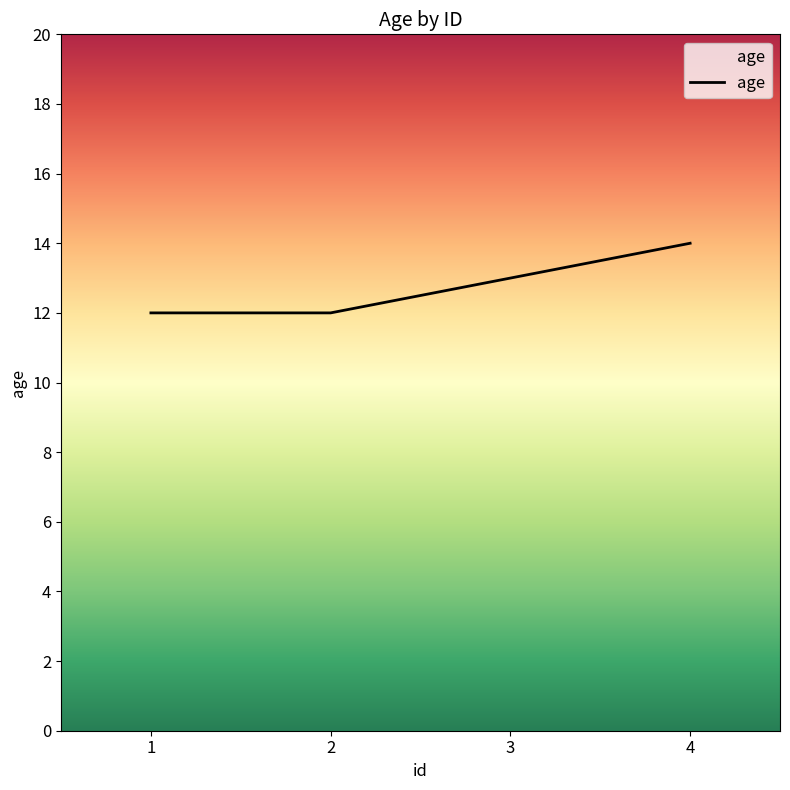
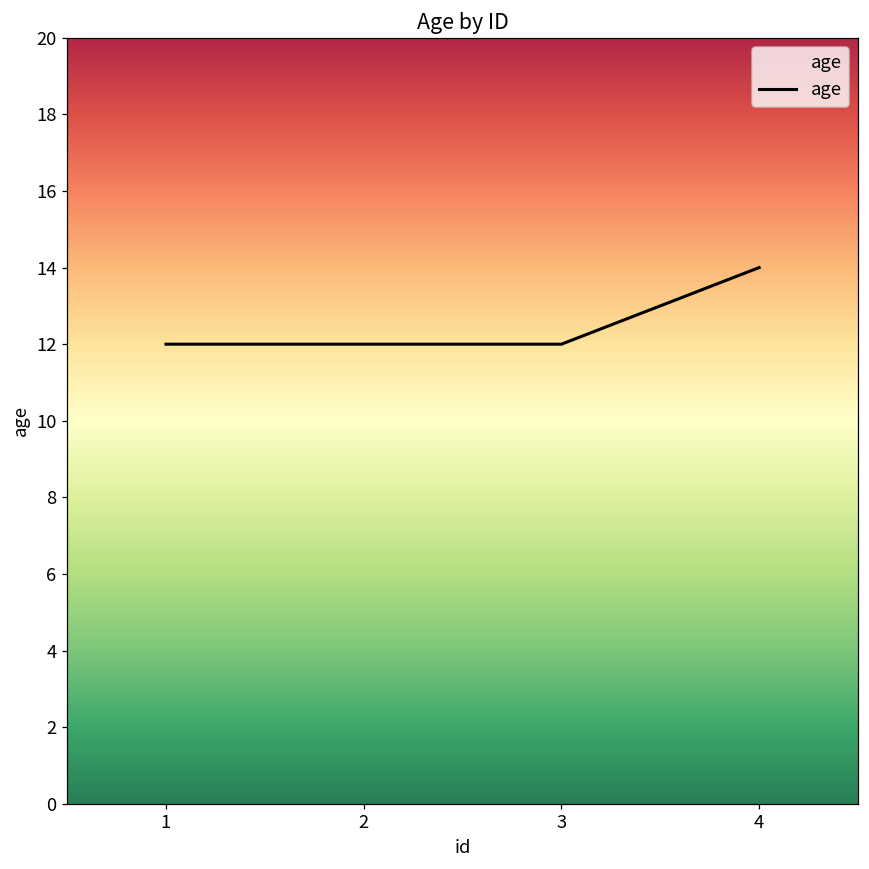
3: 13 -> 12
